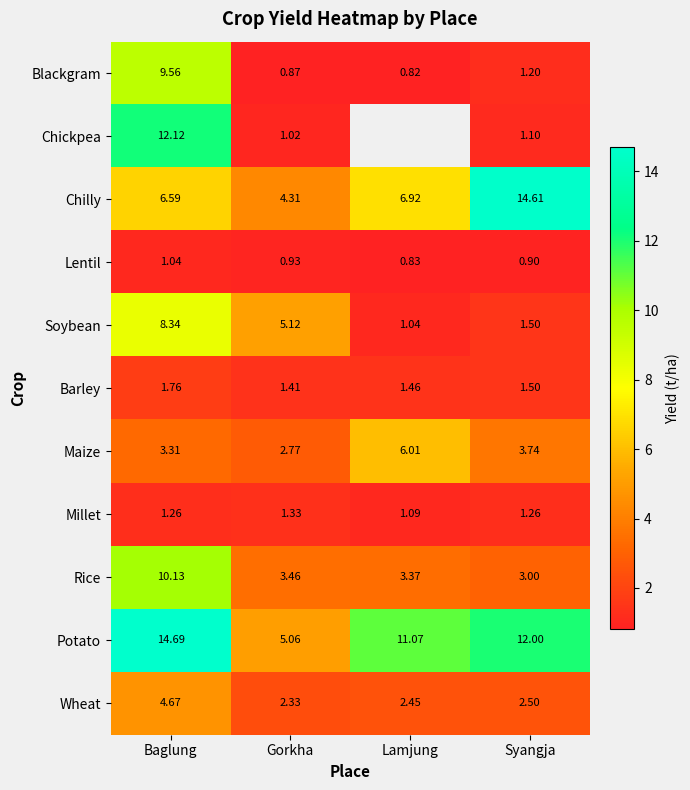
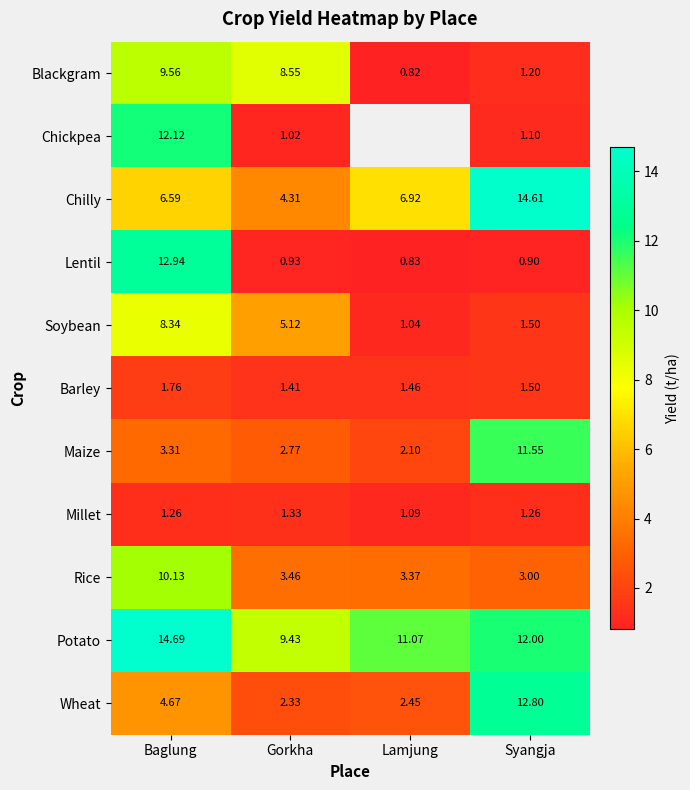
Blackgram, Gorkha: 0.87 -> 8.55
Lentil, Baglung: 1.04 -> 12.94
Maize, Lamjung: 6.01 -> 2.10
Maize, Syangja: 3.74 -> 11.55
Potato, Gorkha: 5.06 -> 9.43
Wheat, Syangja: 2.50 -> 12.80
